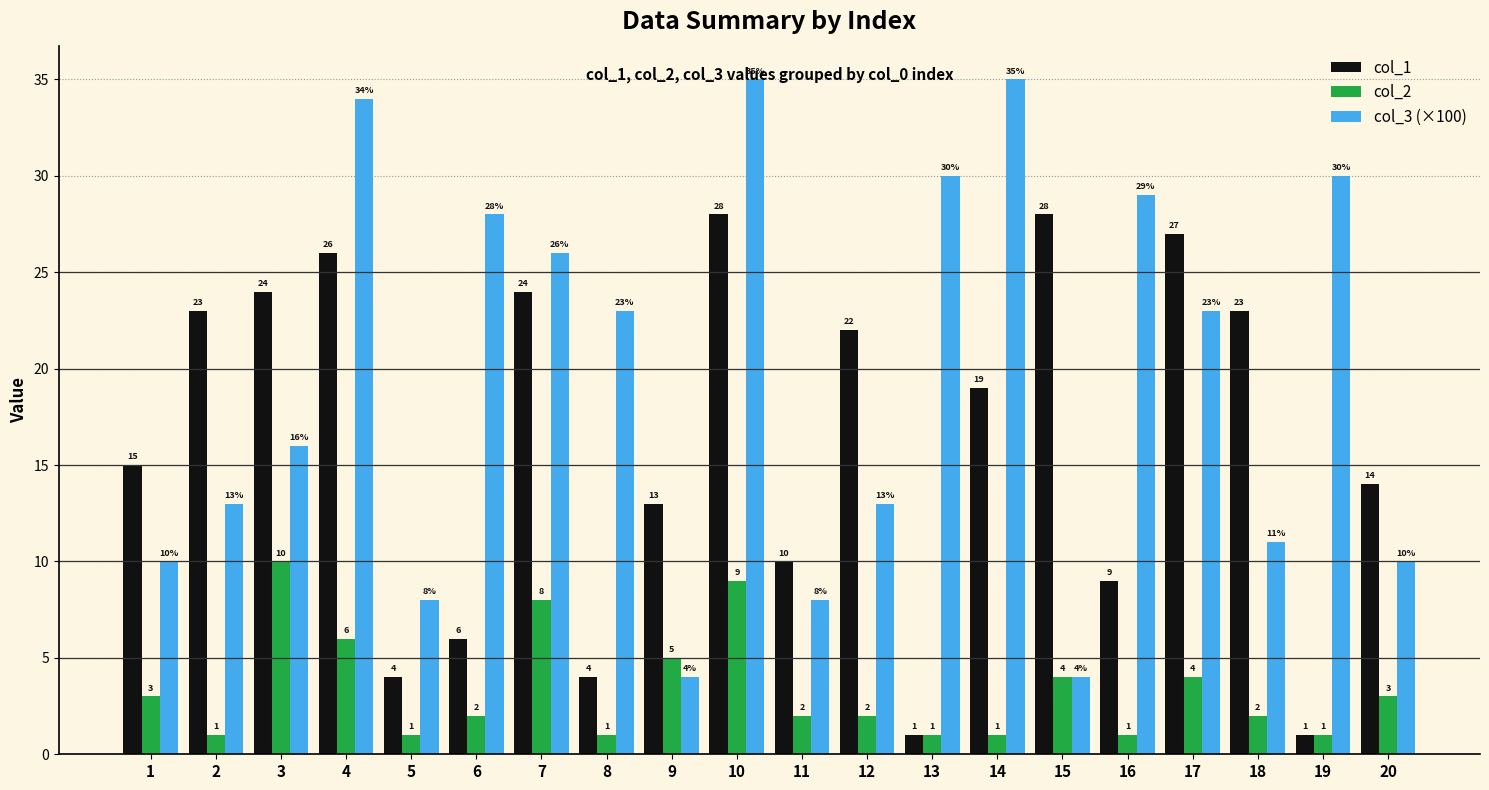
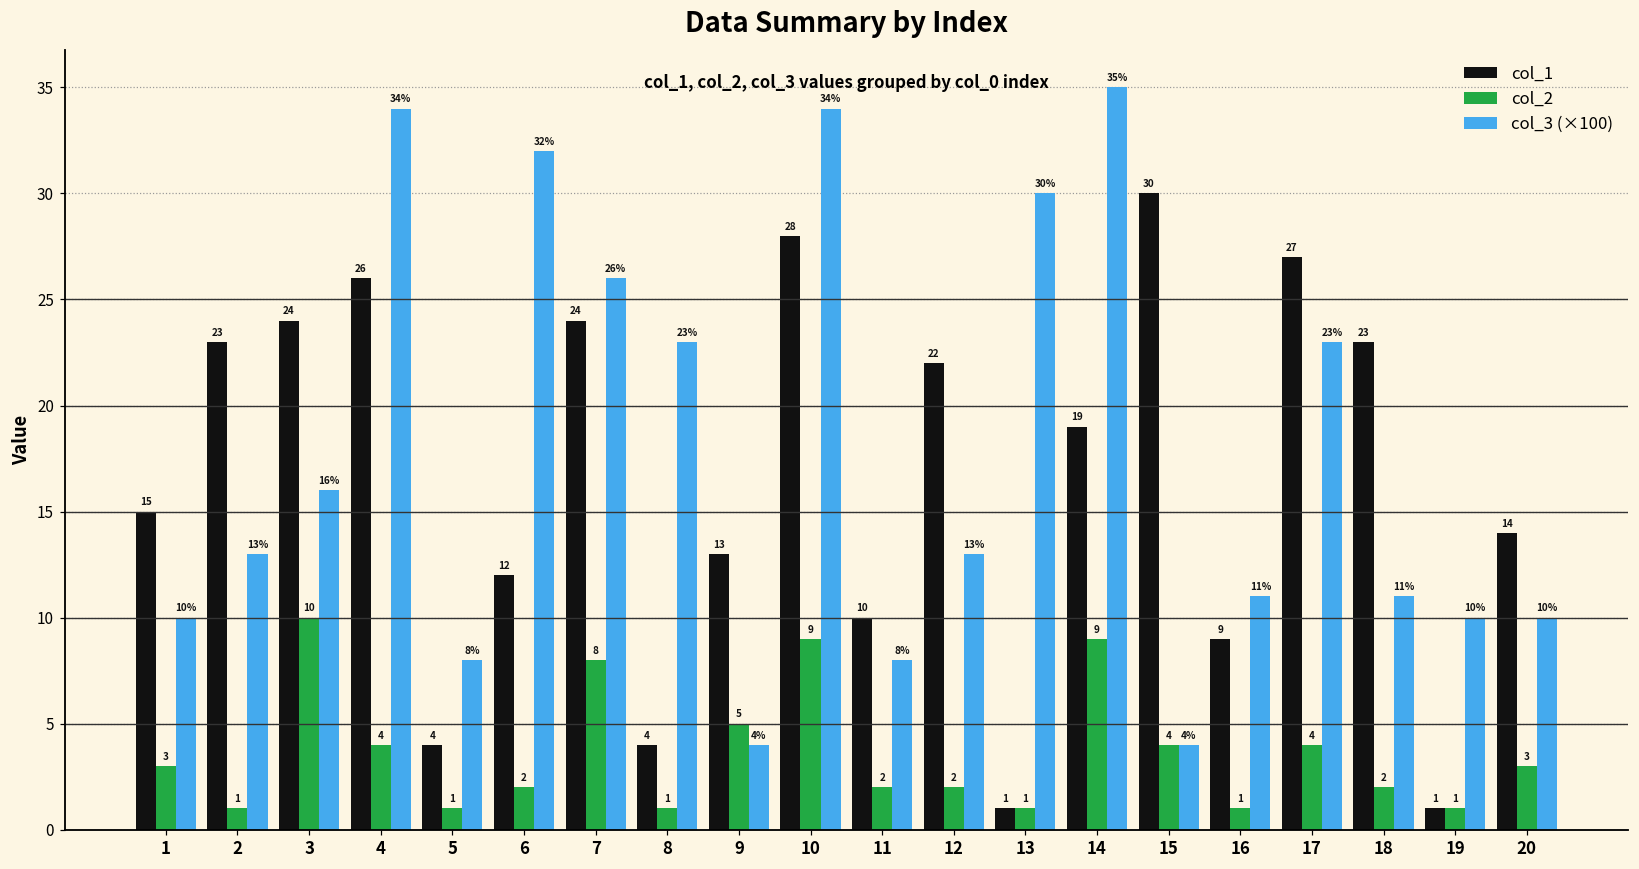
col_2, 4: 6 -> 4
col_1, 6: 6 -> 12
col_3 (×100), 6: 28% -> 32%
col_3 (×100), 10: 35% -> 34%
col_2, 14: 1 -> 9
col_1, 15: 28 -> 30
col_3 (×100), 16: 29% -> 11%
col_3 (×100), 19: 30% -> 10%
